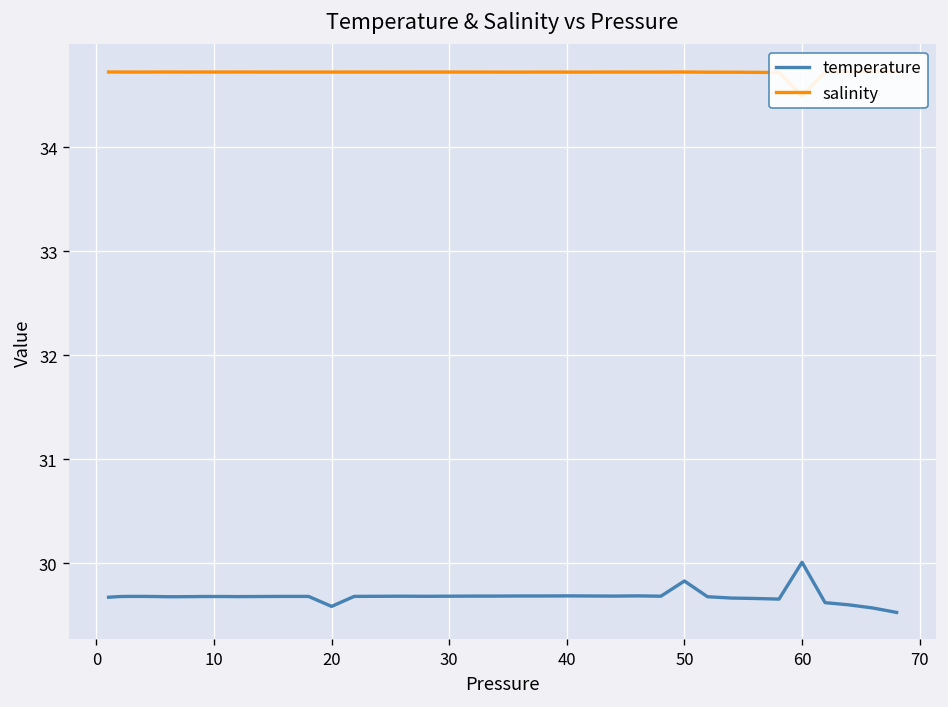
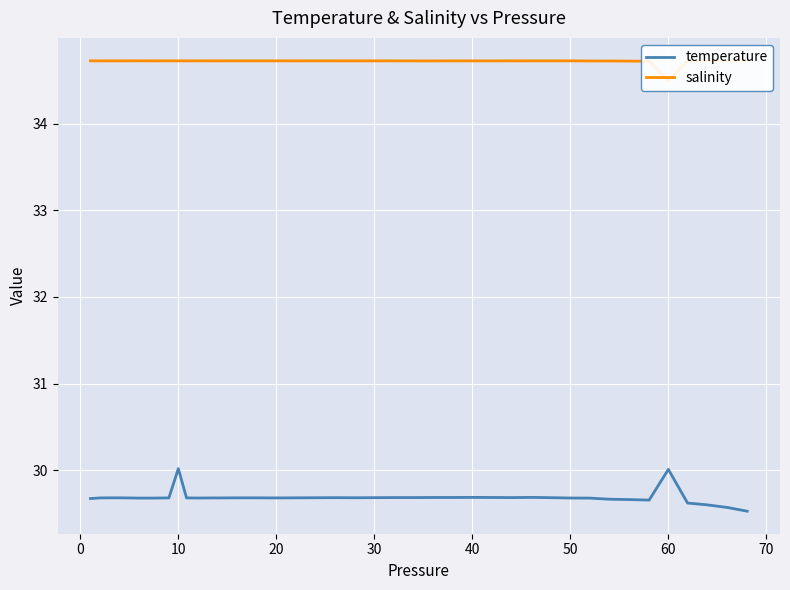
temperature, 10: 29.7 -> 30.0
temperature, 20: 29.6 -> 29.7
temperature, 50: 29.8 -> 29.7
